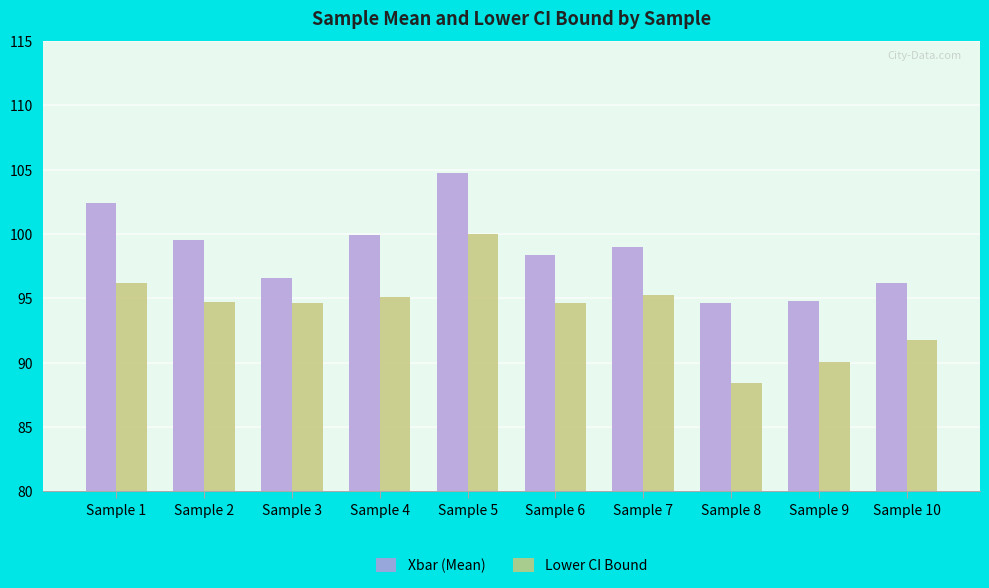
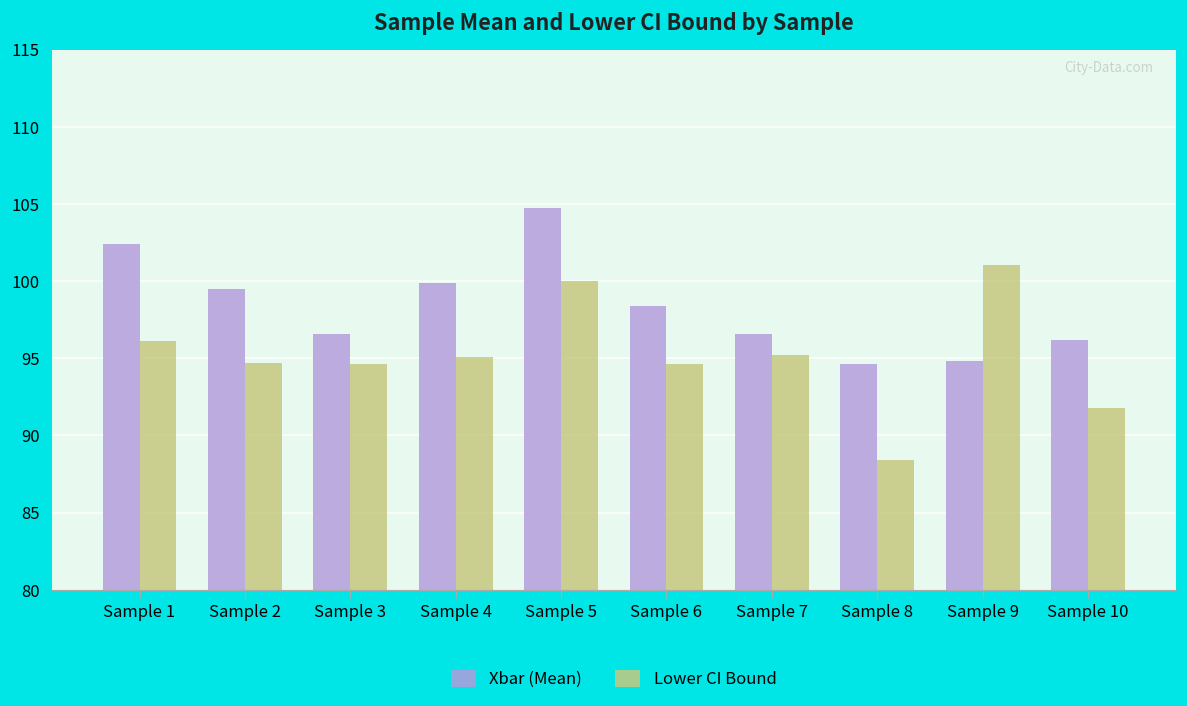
Xbar (Mean), Sample 7: 99.0 -> 96.6
Lower CI Bound, Sample 9: 90.0 -> 101.1
